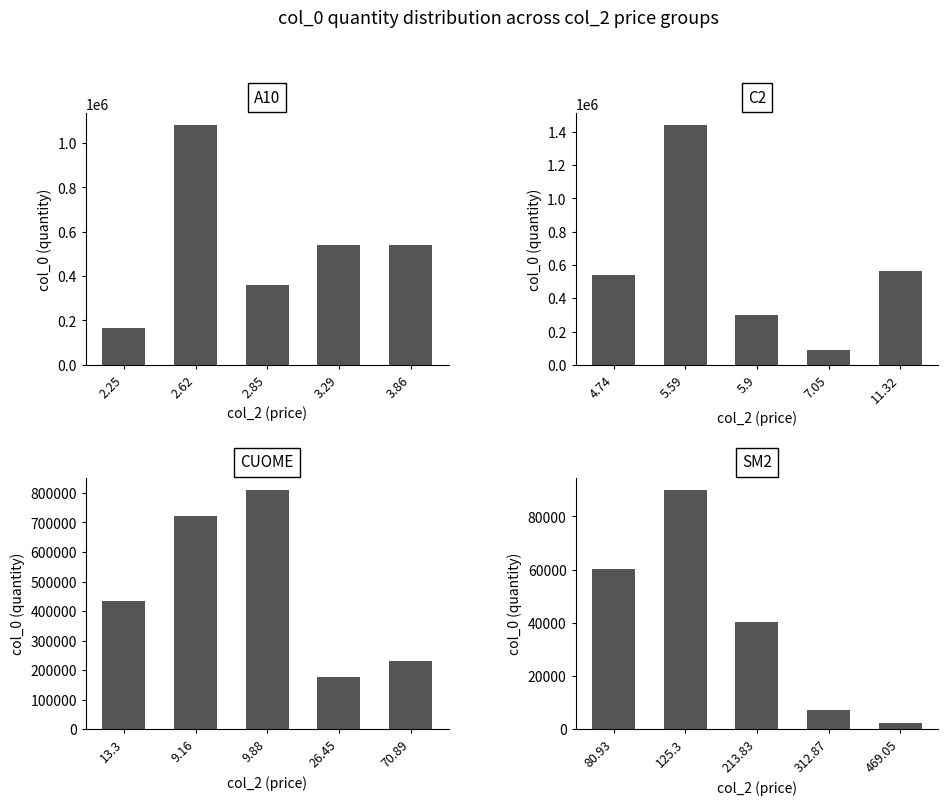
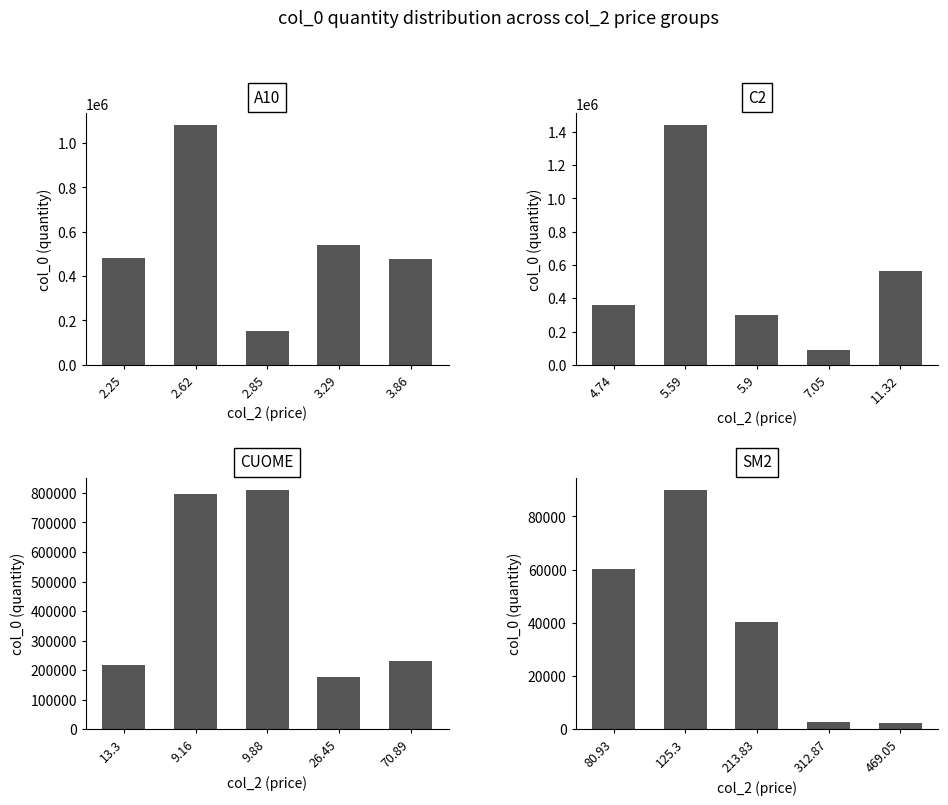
A10, 2.25: 170000 -> 480000
A10, 2.85: 360000 -> 150000
A10, 3.86: 540000 -> 480000
C2, 4.74: 540000 -> 360000
CUOME, 13.3: 440000 -> 220000
CUOME, 9.16: 720000 -> 790000
SM2, 312.87: 7000 -> 3000
